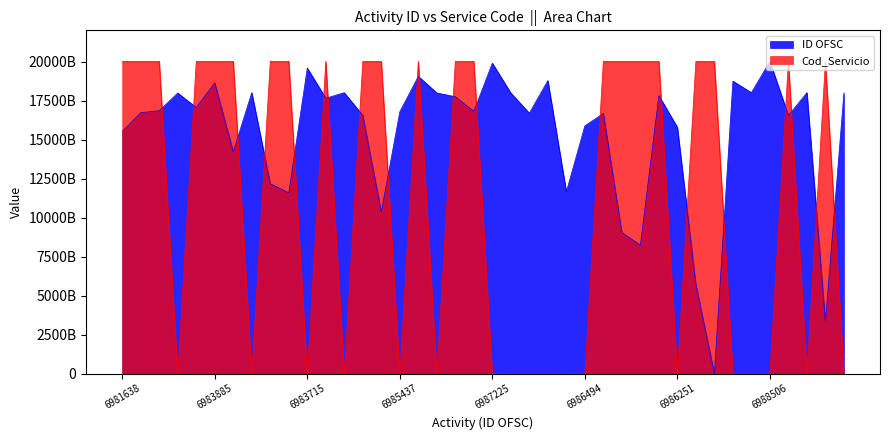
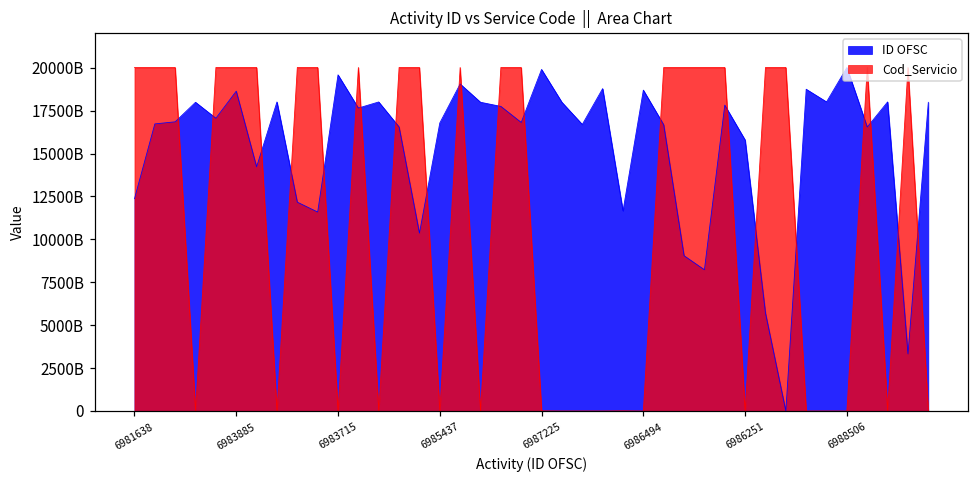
ID OFSC, 6981638: 15500000000000 -> 12400000000000
ID OFSC, 6986494: 15900000000000 -> 18700000000000
